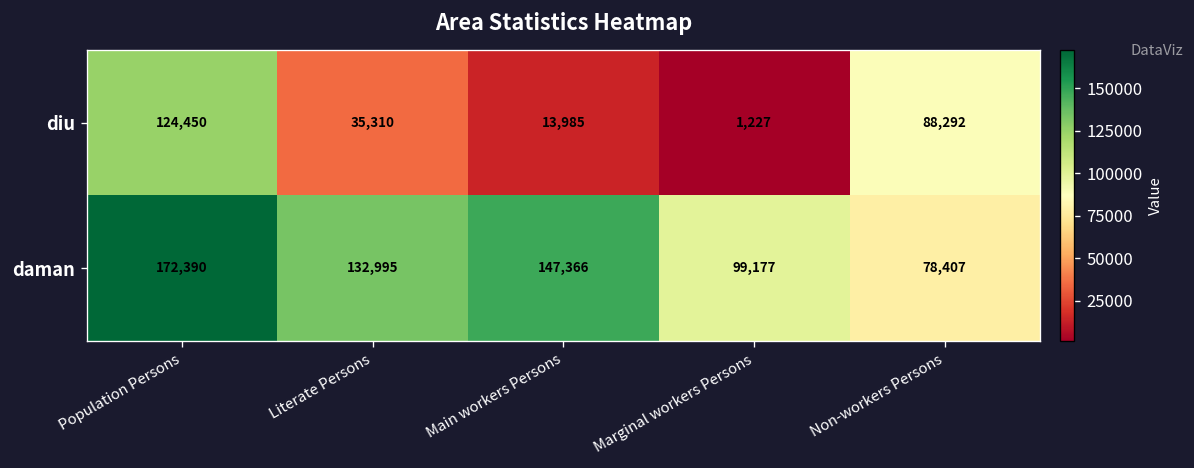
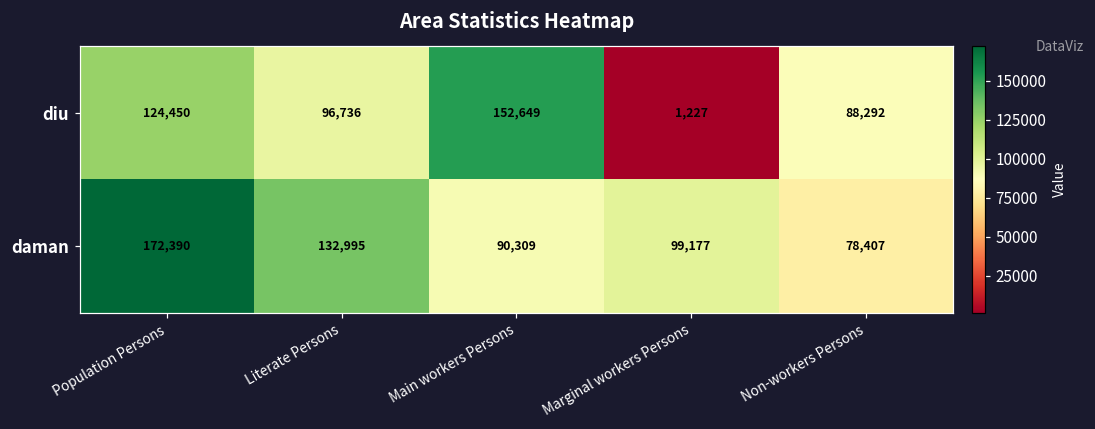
diu, Literate Persons: 35,310 -> 96,736
diu, Main workers Persons: 13,985 -> 152,649
daman, Main workers Persons: 147,366 -> 90,309
